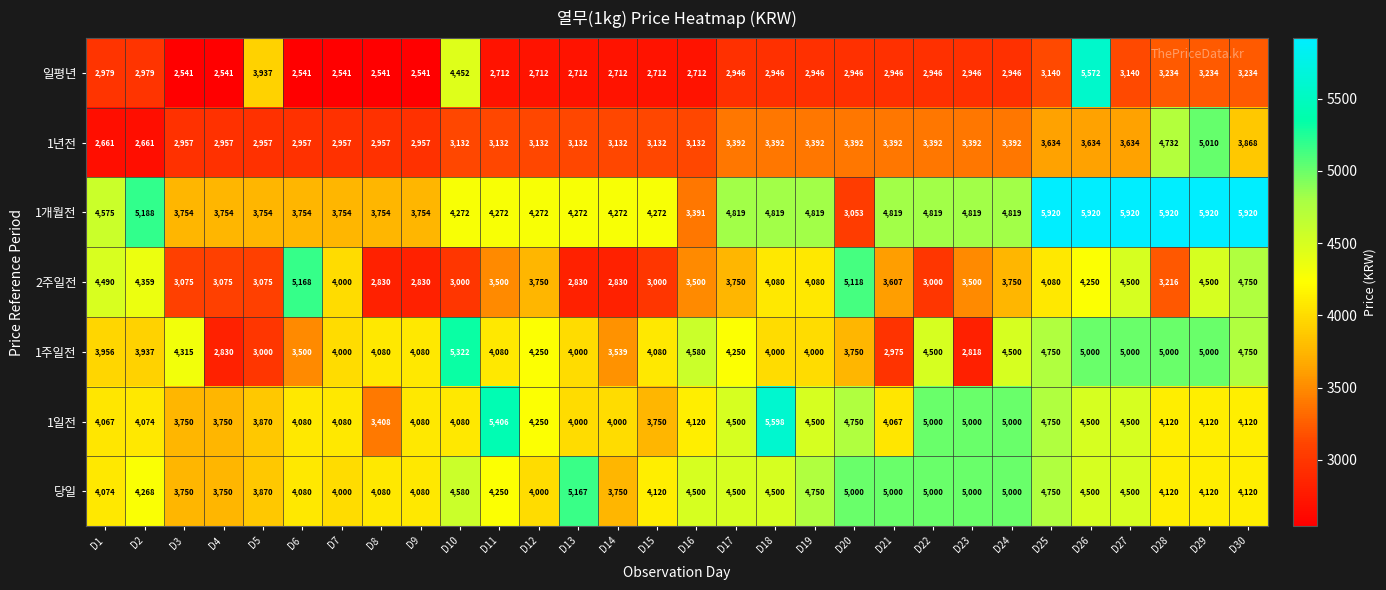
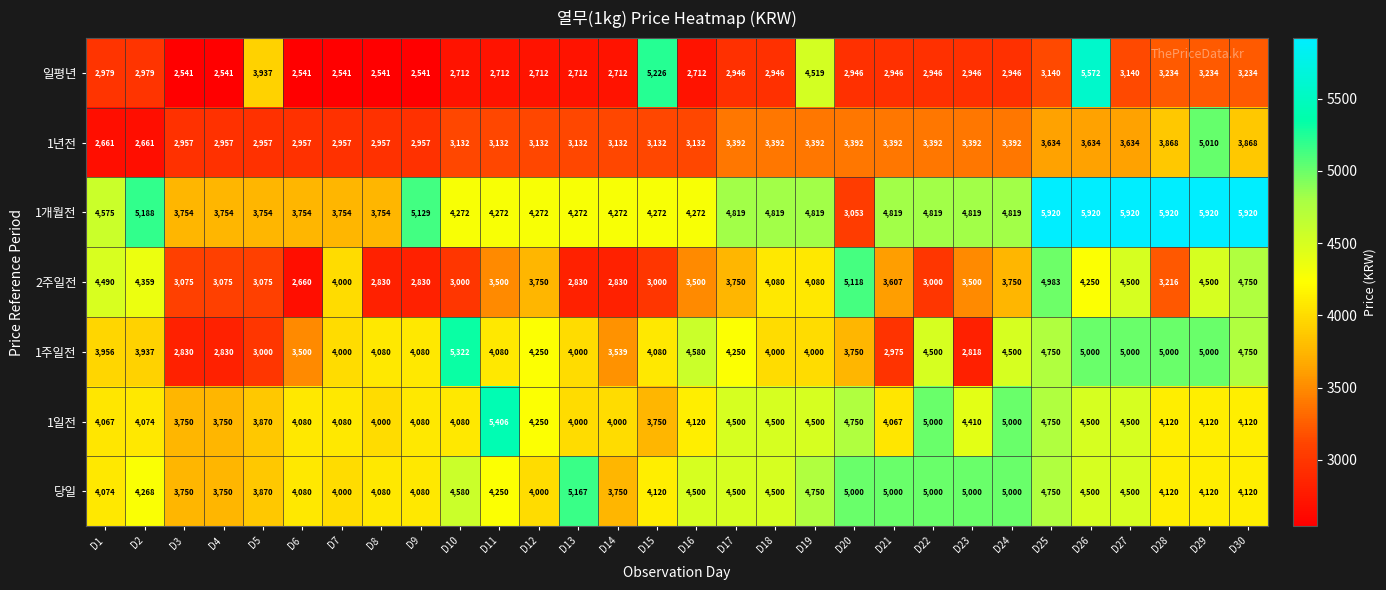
일평년, D10: 4,452 -> 2,712
일평년, D15: 2,712 -> 5,226
일평년, D19: 2,946 -> 4,519
1년전, D28: 4,732 -> 3,868
1개월전, D9: 3,754 -> 5,129
1개월전, D16: 3,391 -> 4,272
2주일전, D6: 5,168 -> 2,660
2주일전, D25: 4,080 -> 4,983
1주일전, D3: 4,315 -> 2,830
1일전, D8: 3,408 -> 4,000
1일전, D18: 5,598 -> 4,500
1일전, D23: 5,000 -> 4,410
